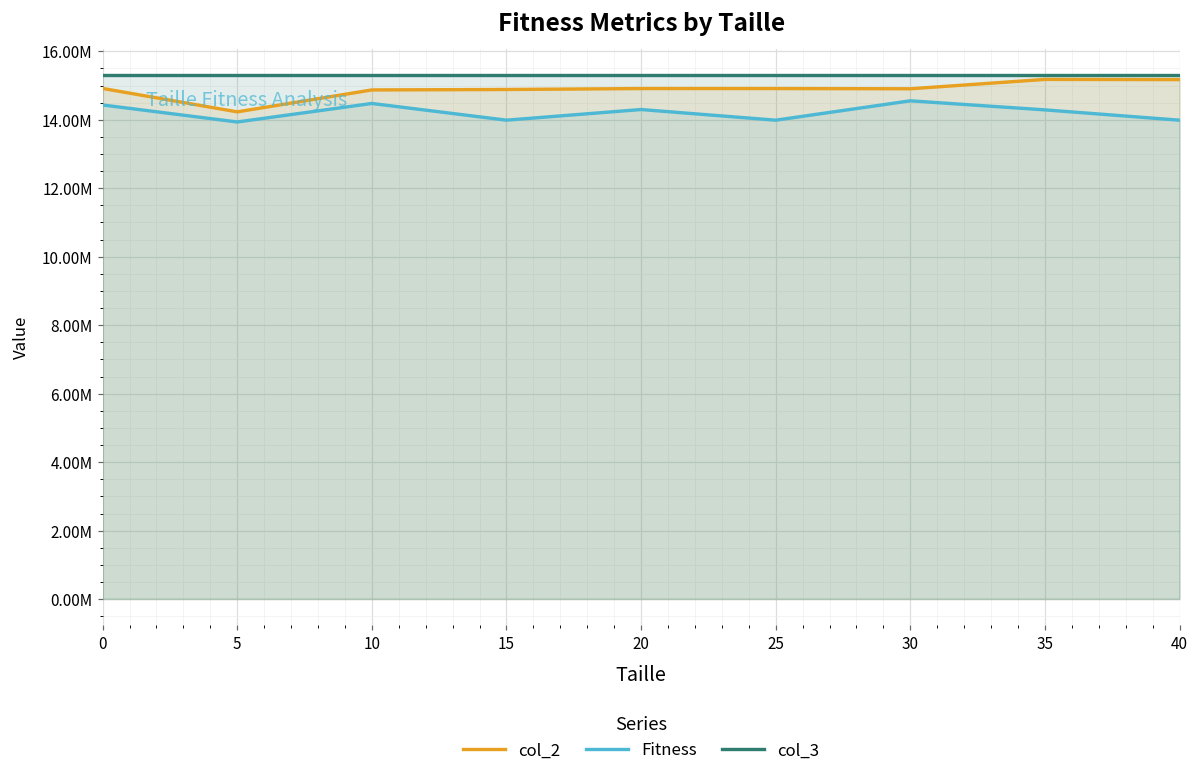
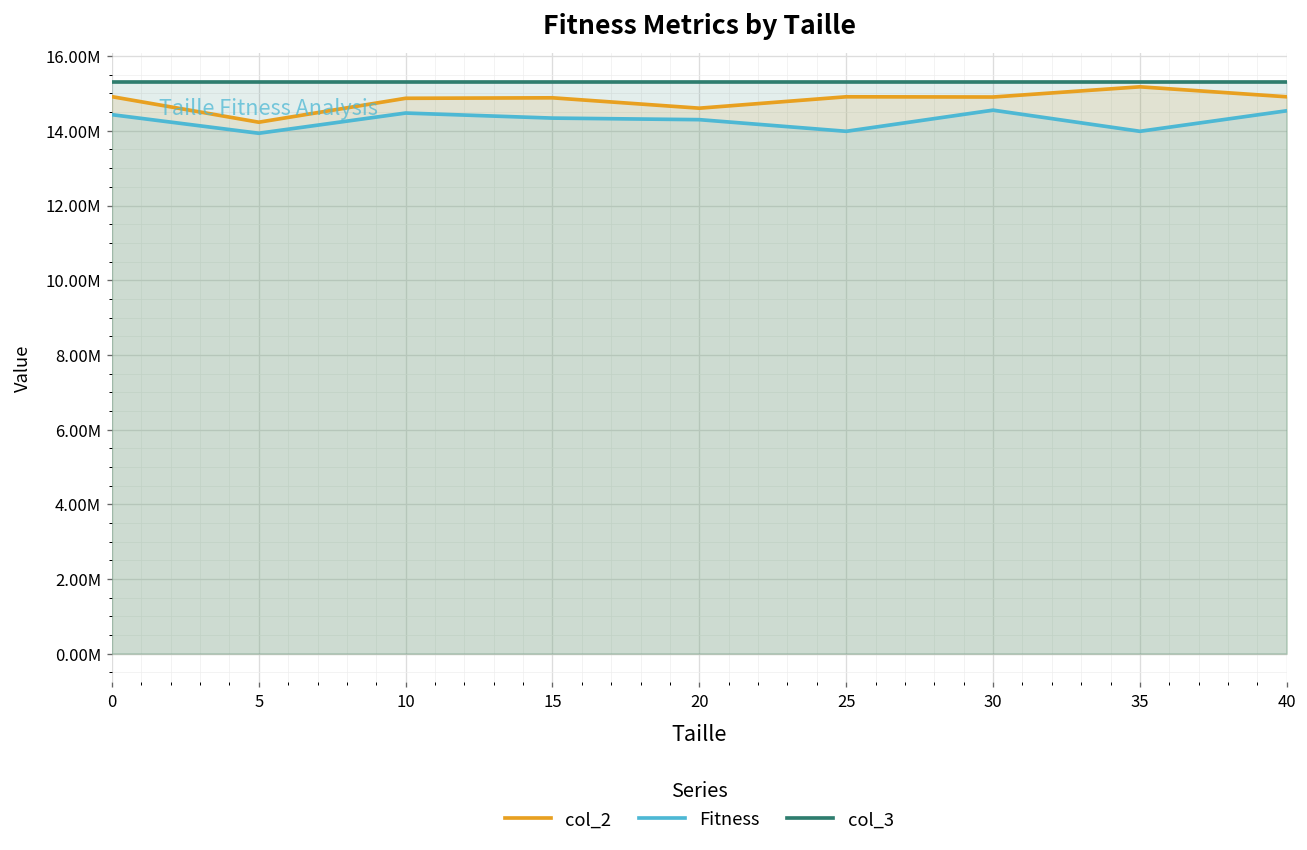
Fitness, 15: 14000000 -> 14300000
col_2, 20: 14900000 -> 14600000
Fitness, 35: 14300000 -> 14000000
col_2, 40: 15200000 -> 14900000
Fitness, 40: 14000000 -> 14500000
